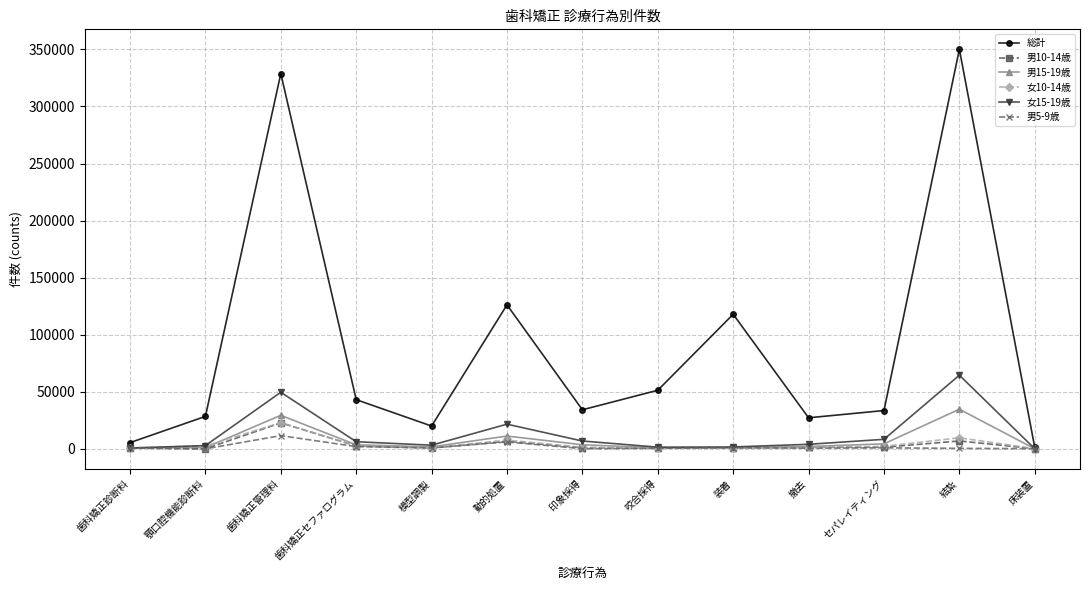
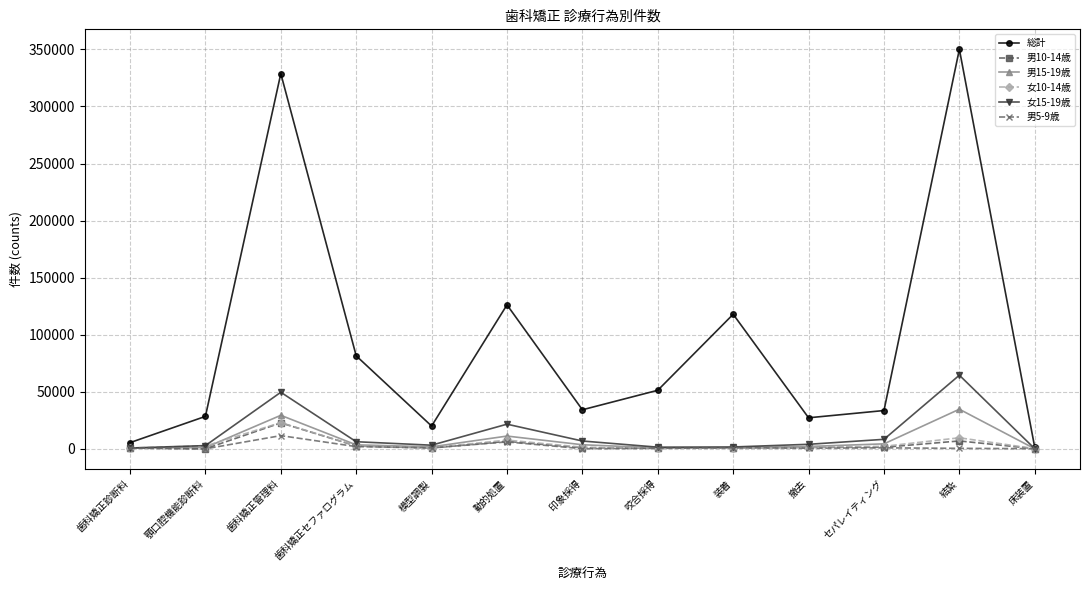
総計, 歯科矯正セファログラム: 43000 -> 82000
